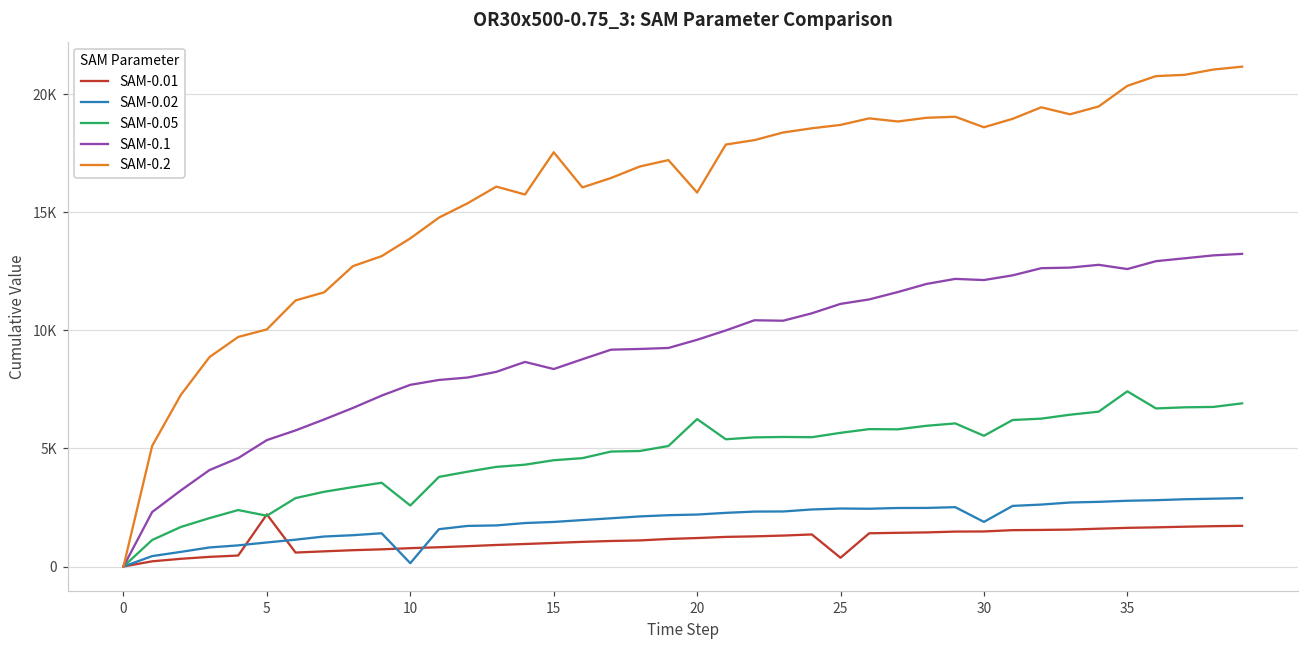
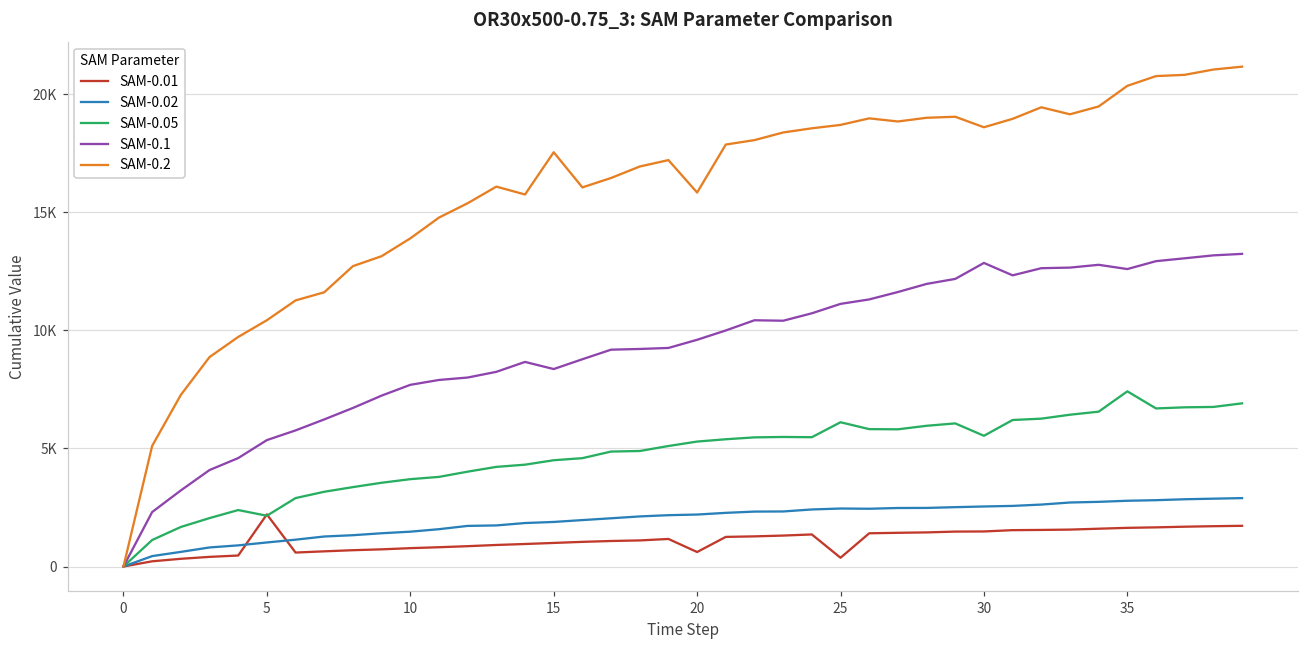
SAM-0.2, 5: 10000 -> 10400
SAM-0.02, 10: 100 -> 1500
SAM-0.05, 10: 2600 -> 3700
SAM-0.01, 20: 1200 -> 600
SAM-0.05, 20: 6200 -> 5300
SAM-0.05, 25: 5700 -> 6100
SAM-0.02, 30: 1900 -> 2500
SAM-0.1, 30: 12100 -> 12900
